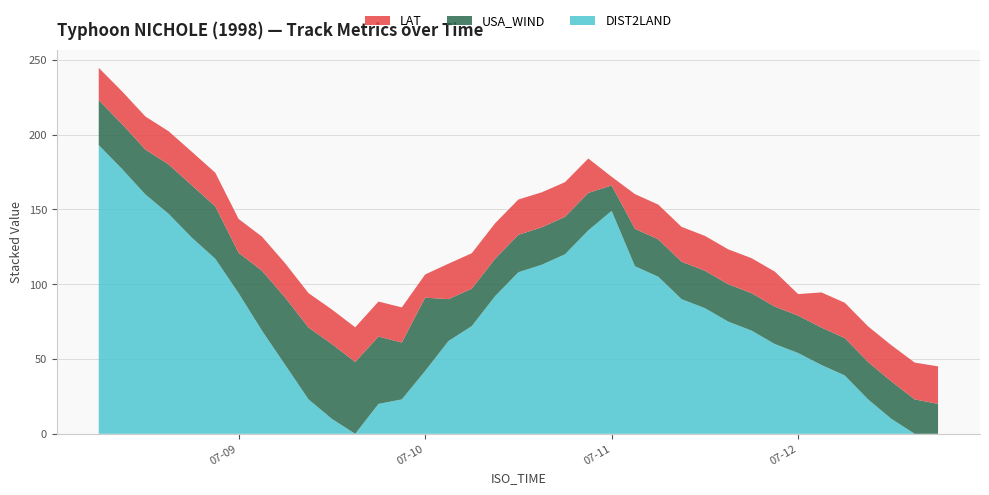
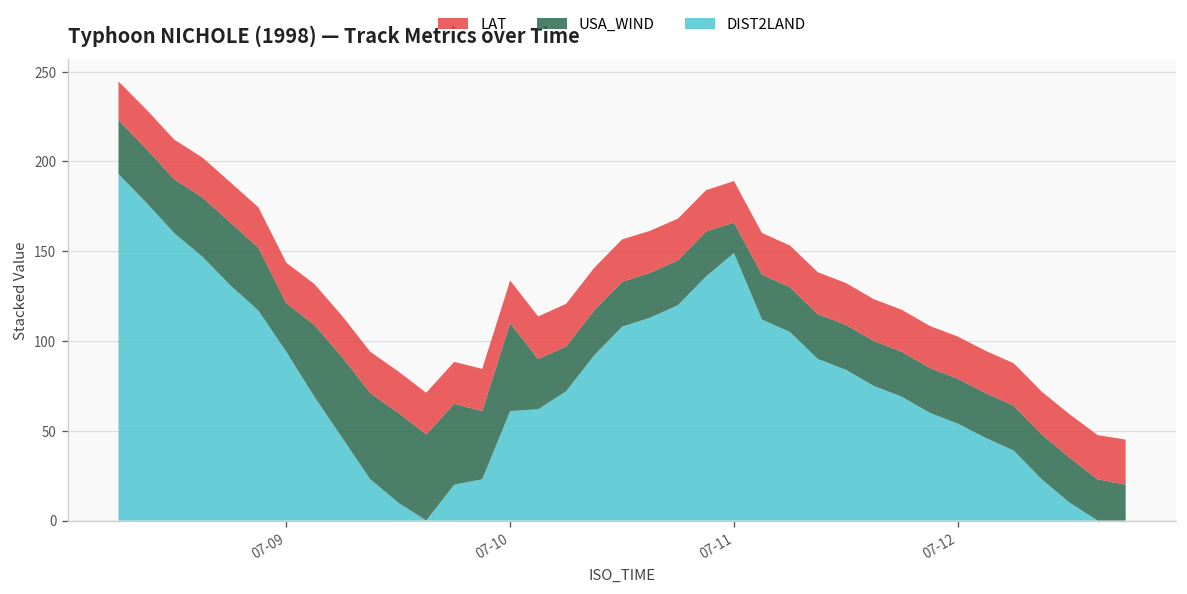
DIST2LAND, 07-10: 42 -> 61
LAT, 07-10: 16 -> 24
LAT, 07-11: 6 -> 23
LAT, 07-12: 14 -> 24
